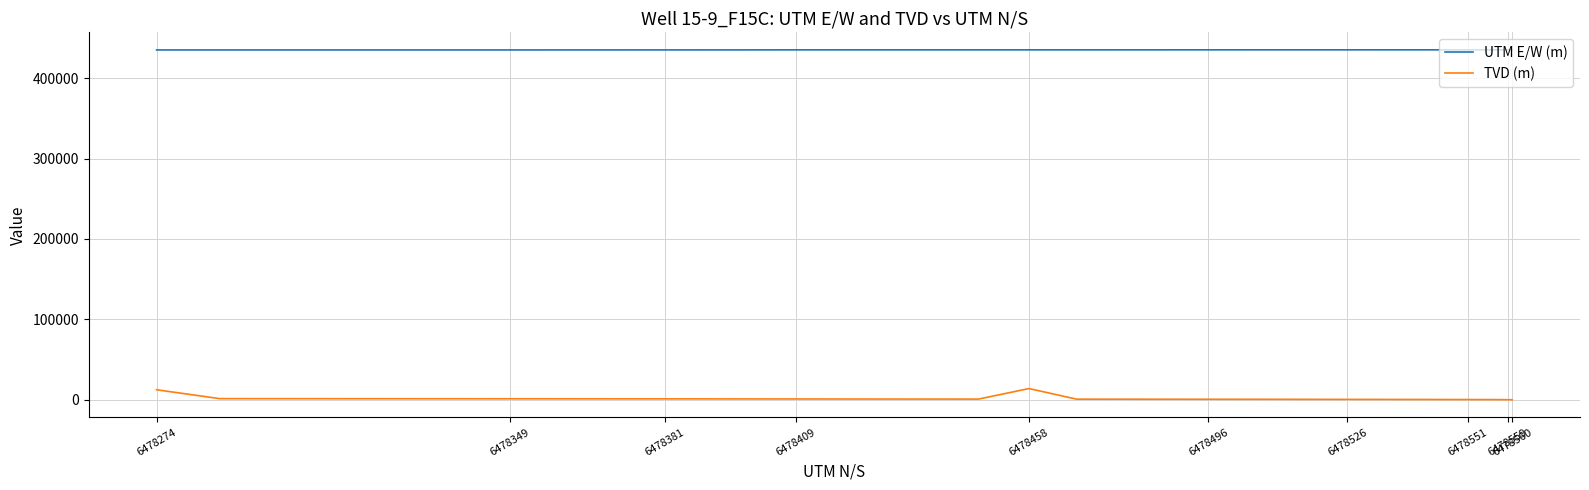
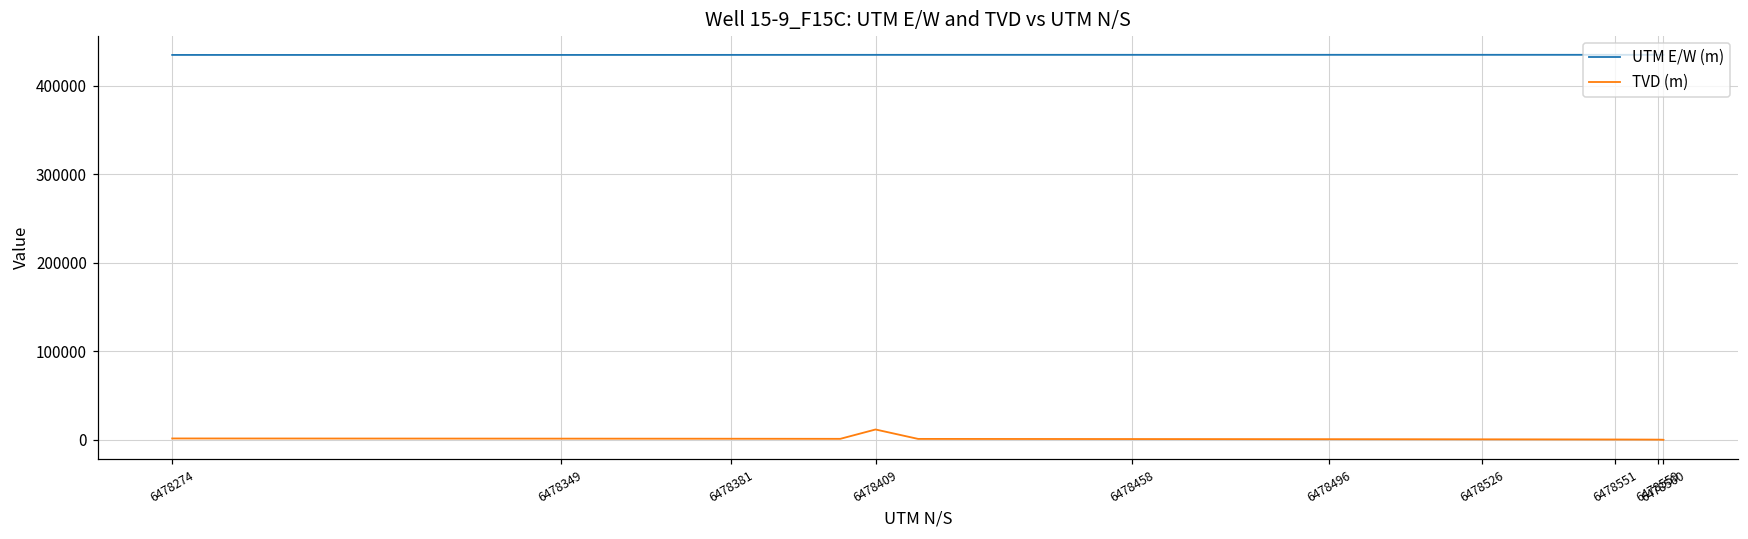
TVD (m), 6478274: 10000 -> 0
TVD (m), 6478409: 0 -> 10000
TVD (m), 6478458: 10000 -> 0
